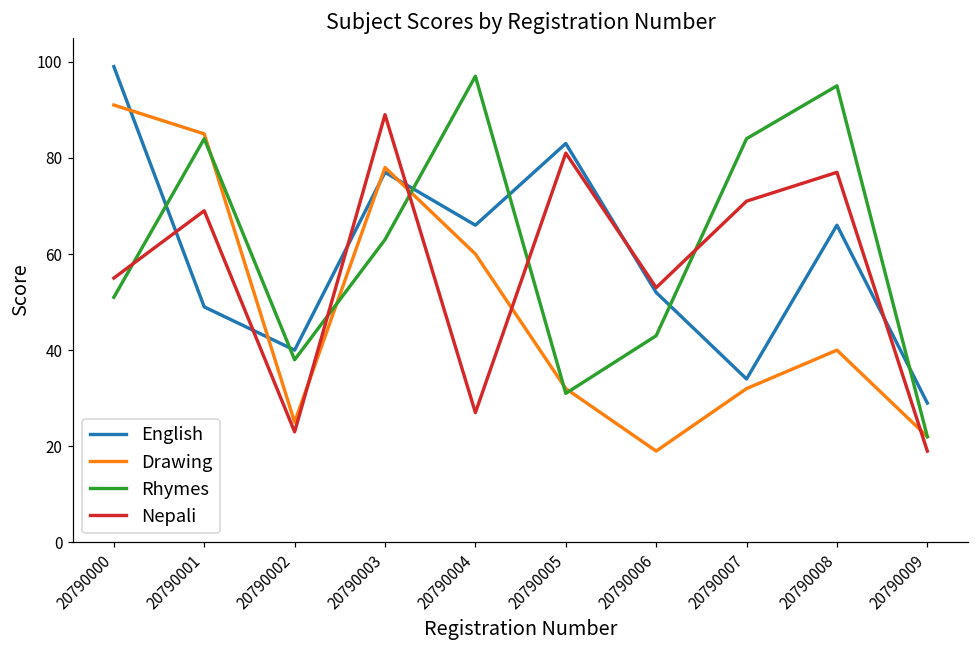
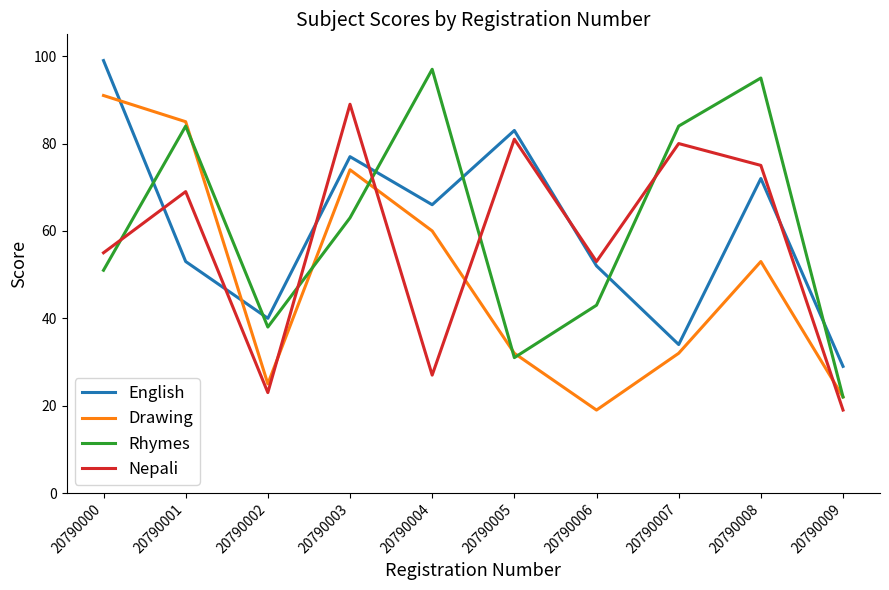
English, 20790001: 49 -> 53
Drawing, 20790003: 78 -> 74
Nepali, 20790007: 71 -> 80
English, 20790008: 66 -> 72
Drawing, 20790008: 40 -> 53
Nepali, 20790008: 77 -> 75
